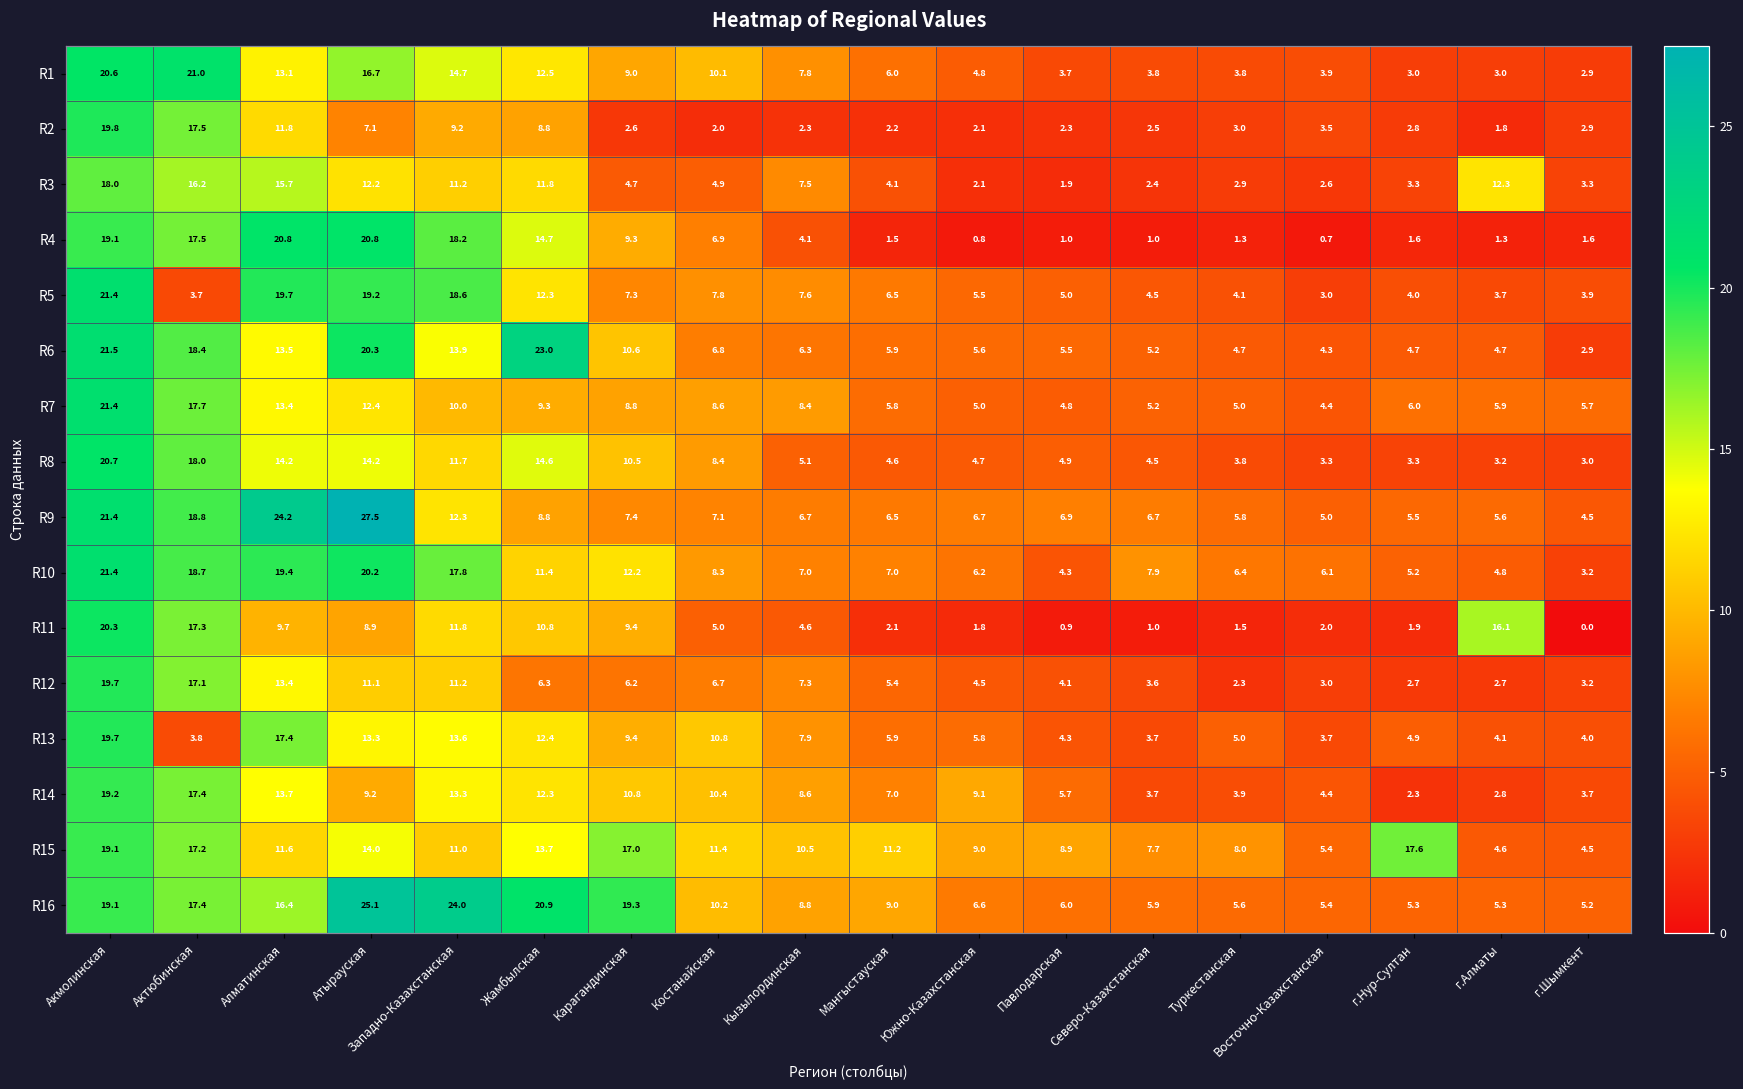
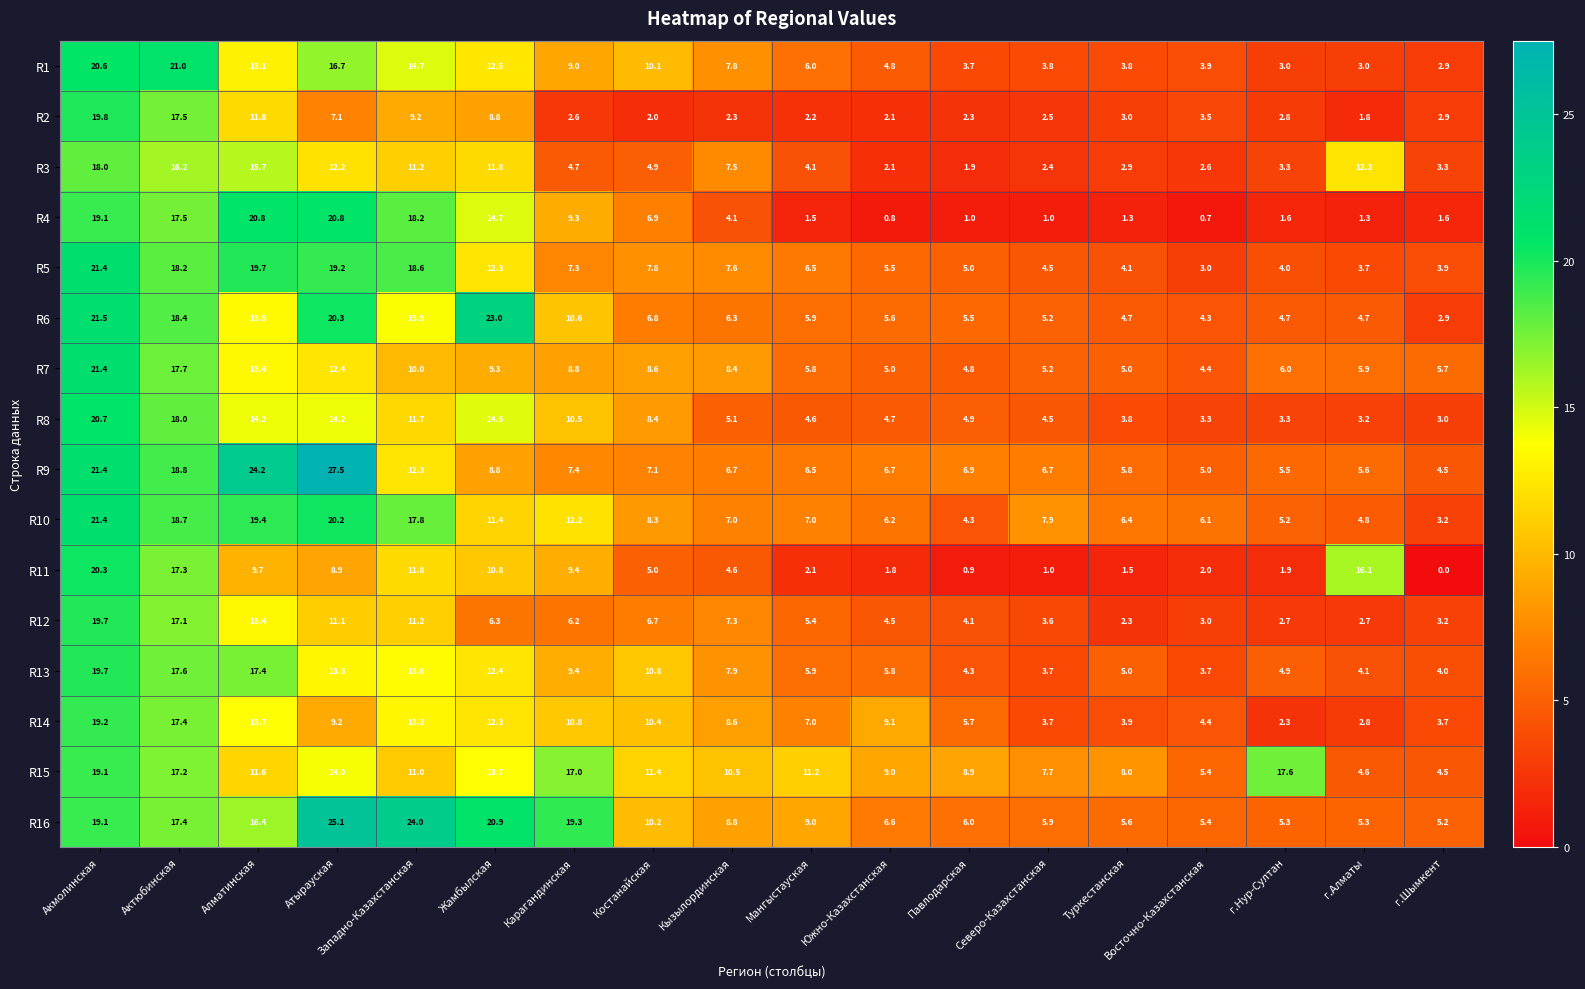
R5, Актюбинская: 3.7 -> 18.2
R13, Актюбинская: 3.8 -> 17.6
